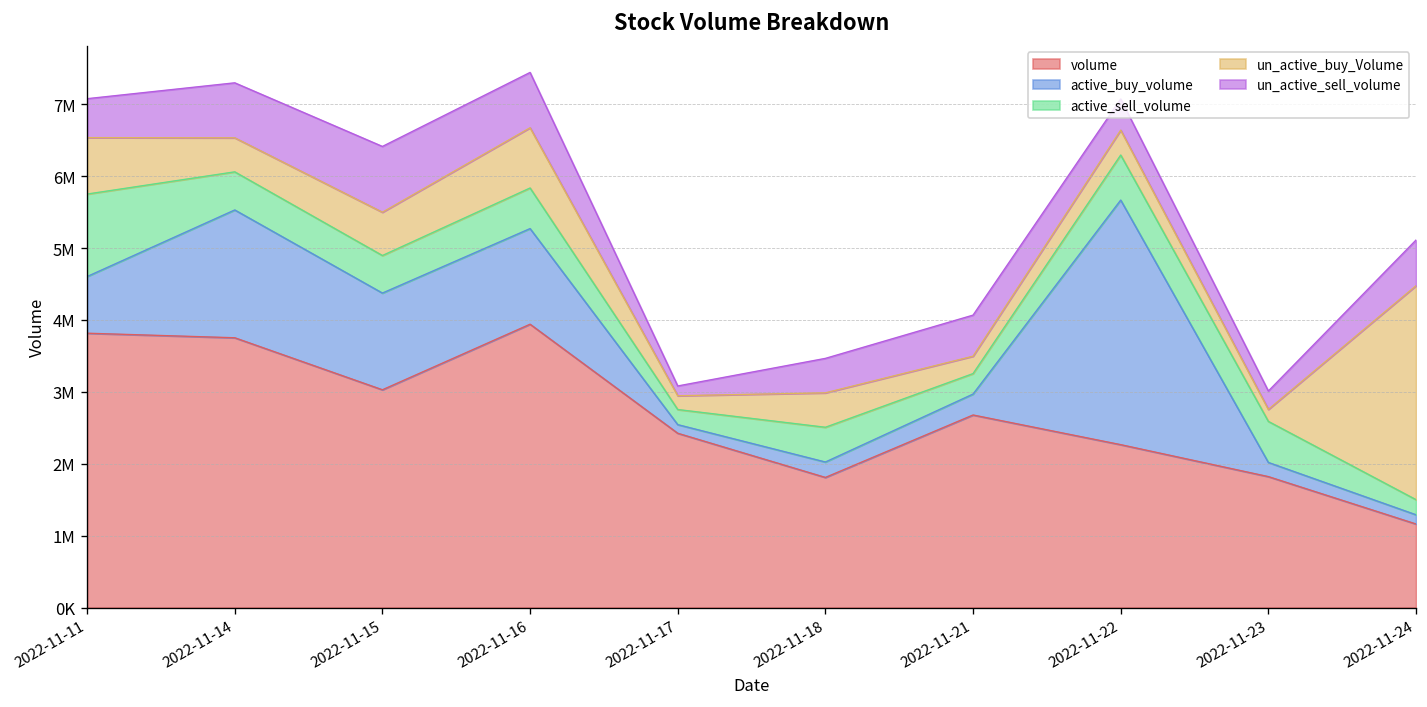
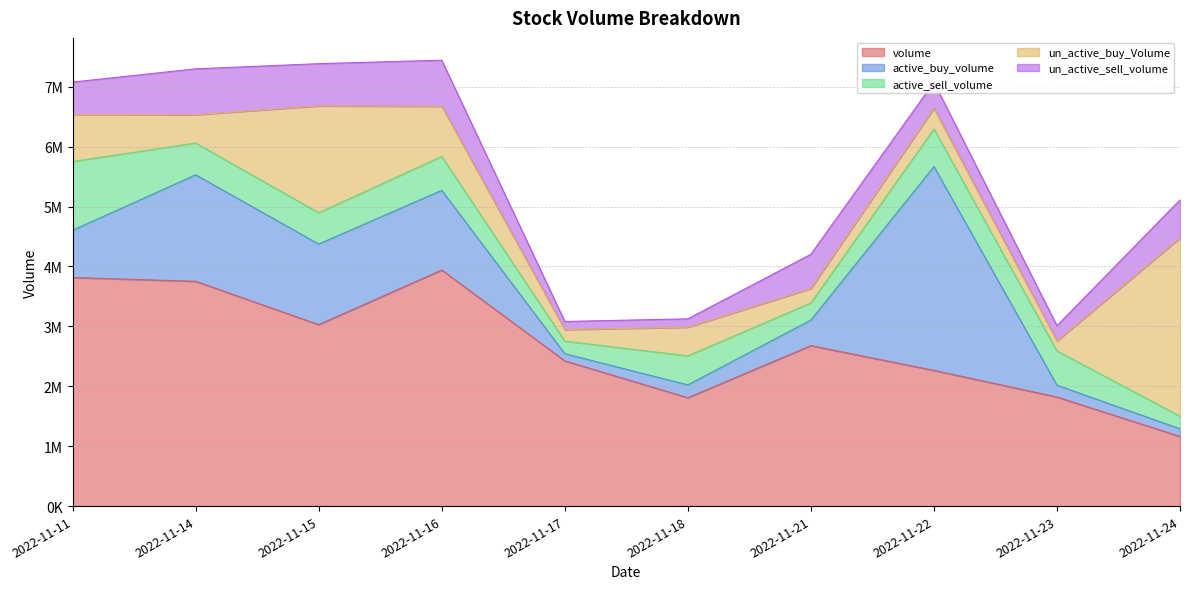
un_active_buy_Volume, 2022-11-15: 600000 -> 1800000
un_active_sell_volume, 2022-11-15: 900000 -> 700000
un_active_sell_volume, 2022-11-18: 500000 -> 100000
active_buy_volume, 2022-11-21: 300000 -> 400000
